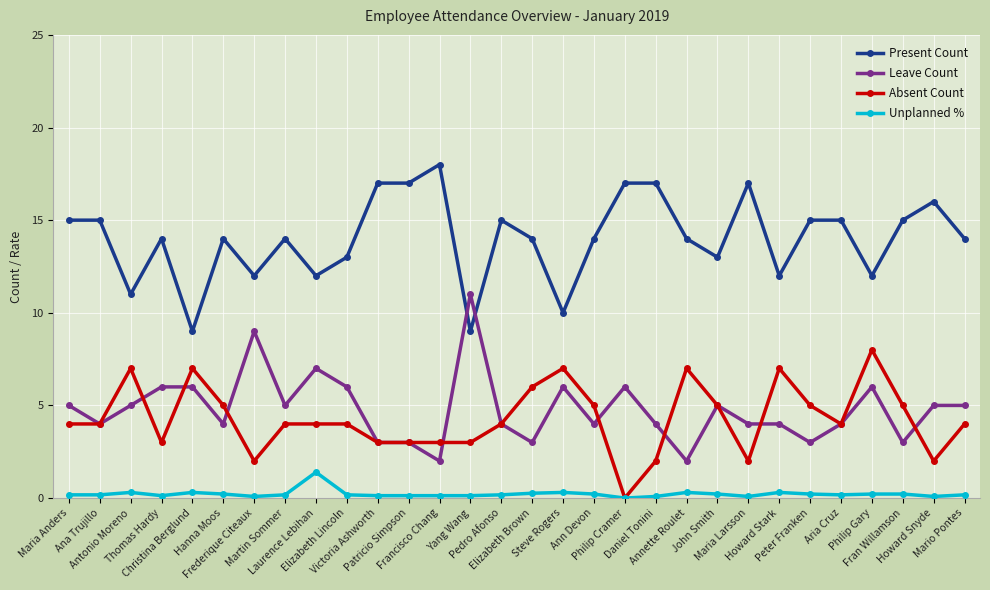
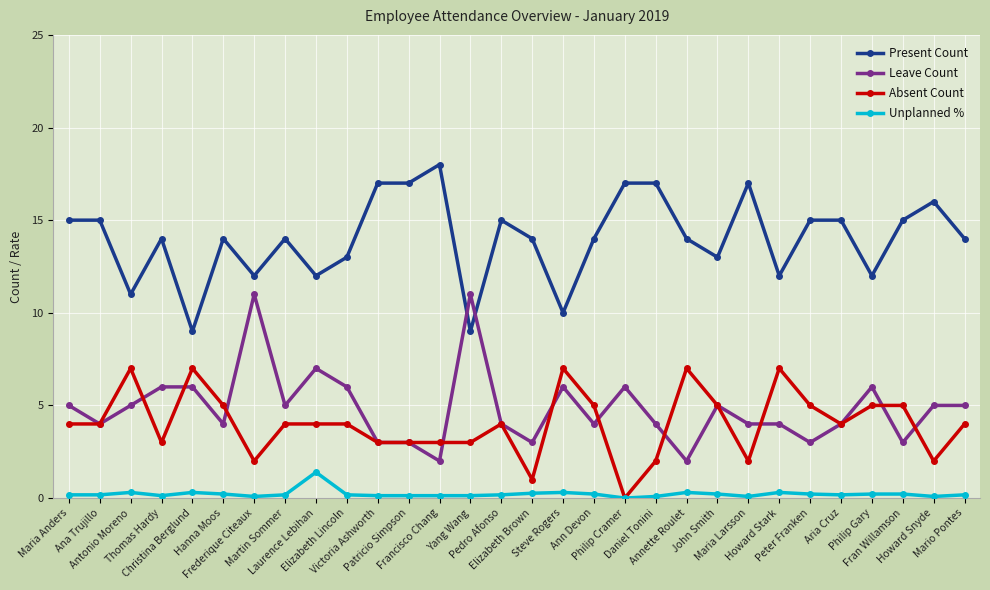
Leave Count, Frederique Citeaux: 9 -> 11
Absent Count, Elizabeth Brown: 6 -> 1
Absent Count, Philip Gary: 8 -> 5
